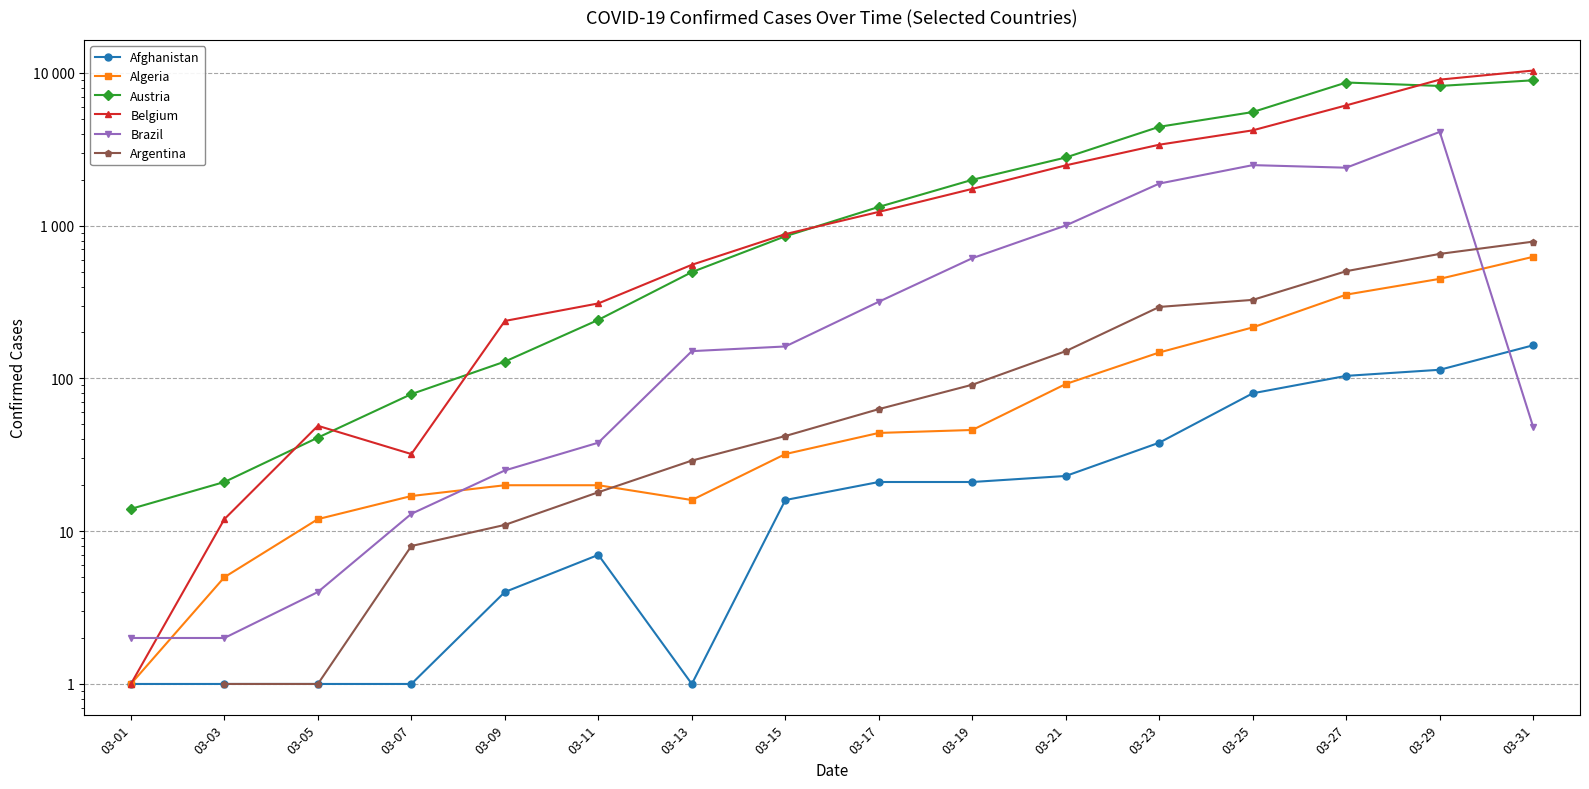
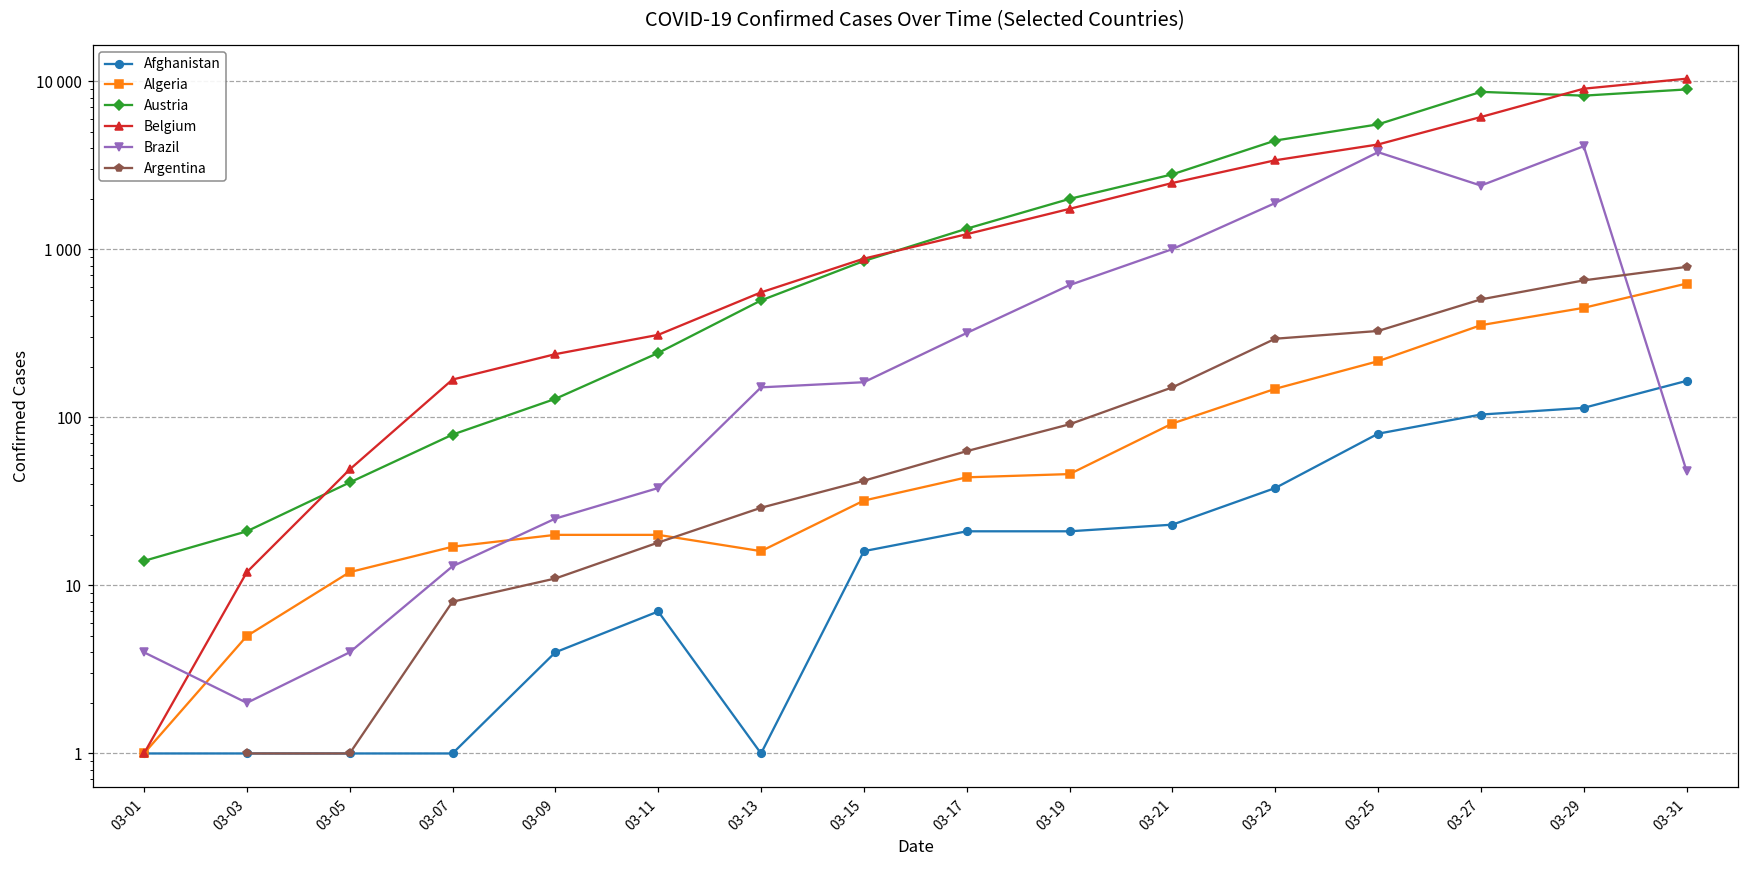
Brazil, 03-01: 2 -> 4
Belgium, 03-07: 32 -> 170
Brazil, 03-25: 2500 -> 3800
